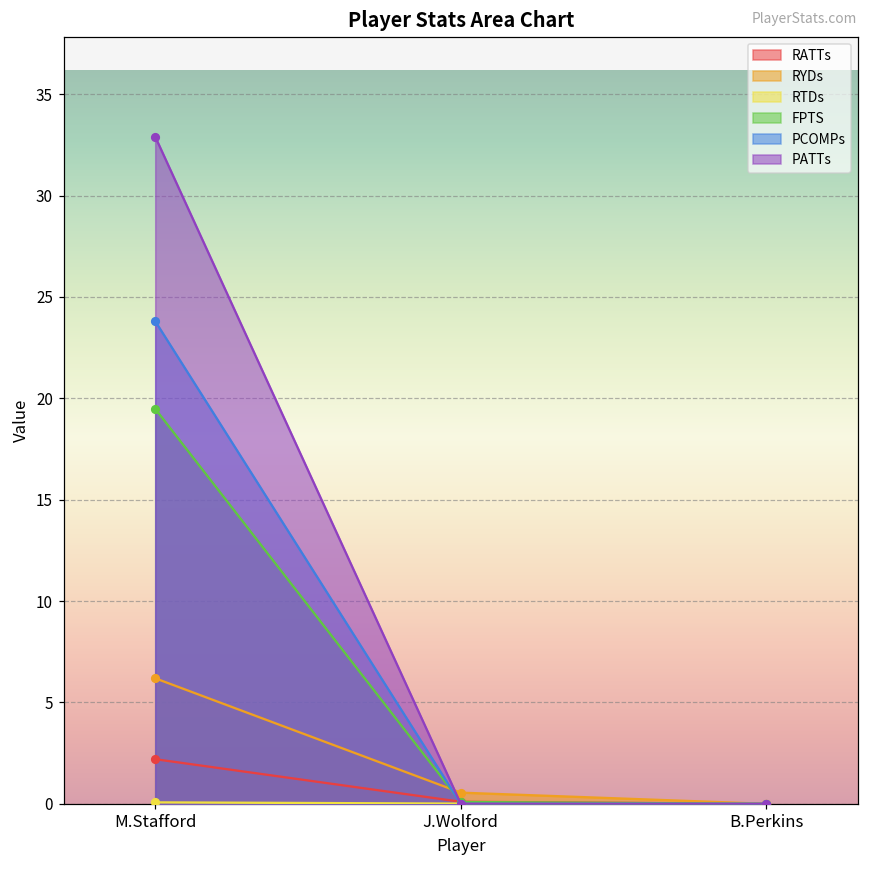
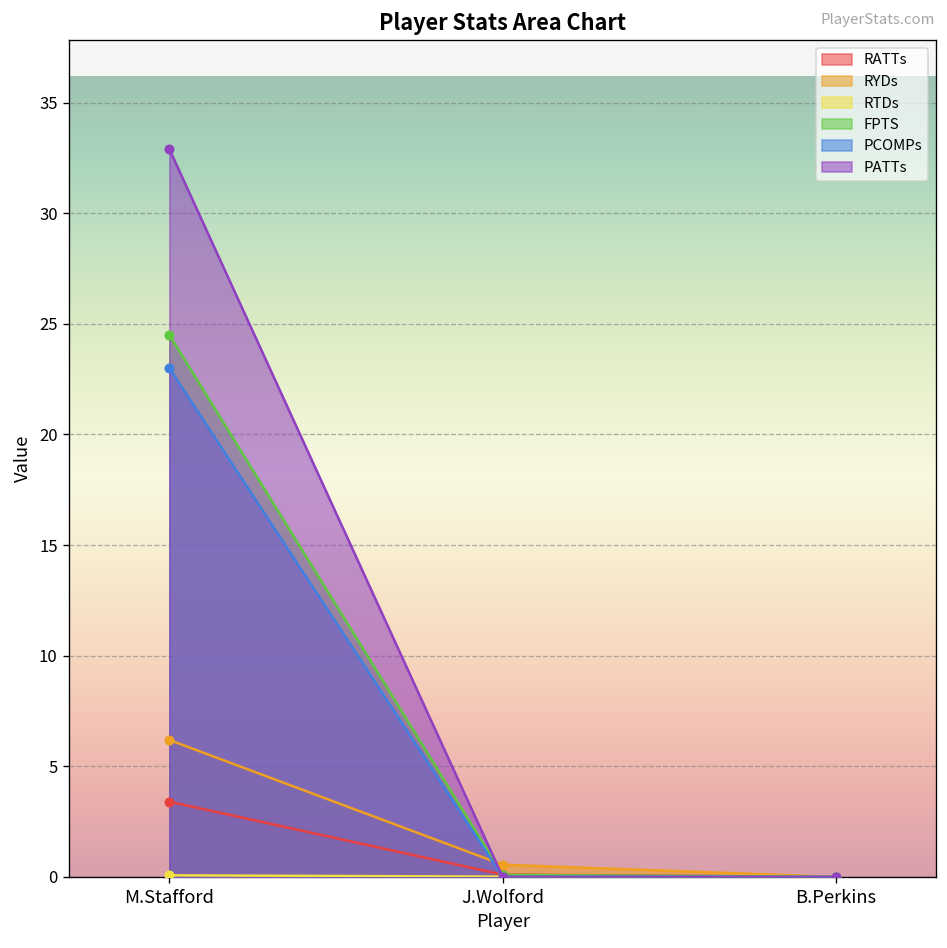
RATTs, M.Stafford: 2.2 -> 3.4
FPTS, M.Stafford: 19.5 -> 24.5
PCOMPs, M.Stafford: 23.8 -> 23.0
